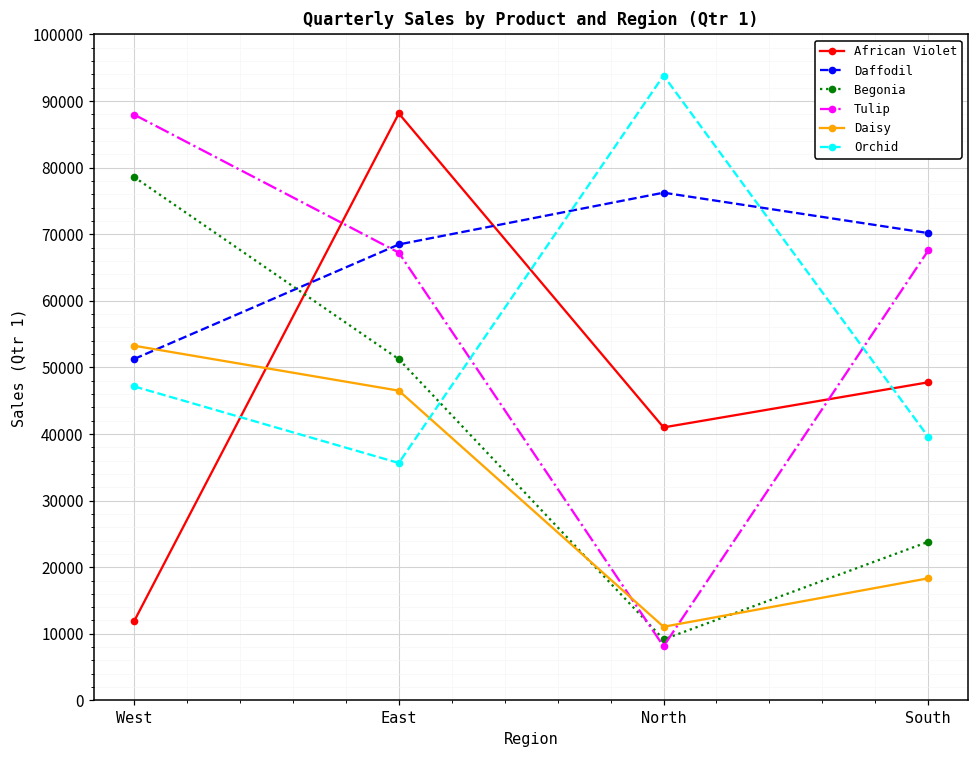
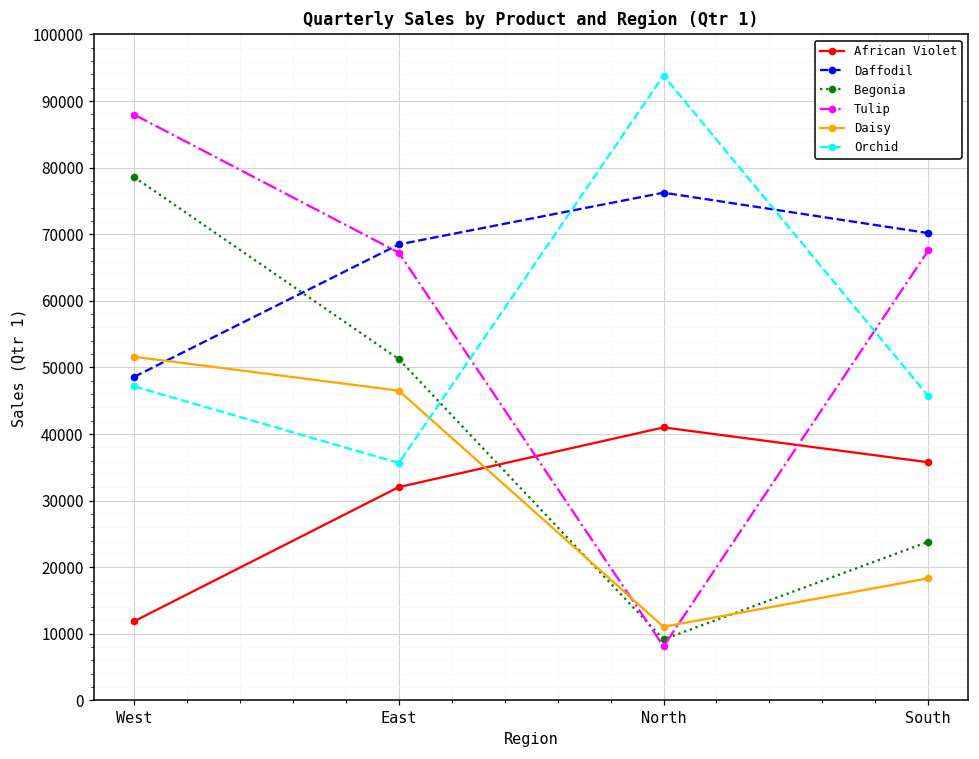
Daffodil, West: 51000 -> 49000
Daisy, West: 53000 -> 52000
African Violet, East: 88000 -> 32000
African Violet, South: 48000 -> 36000
Orchid, South: 40000 -> 46000
